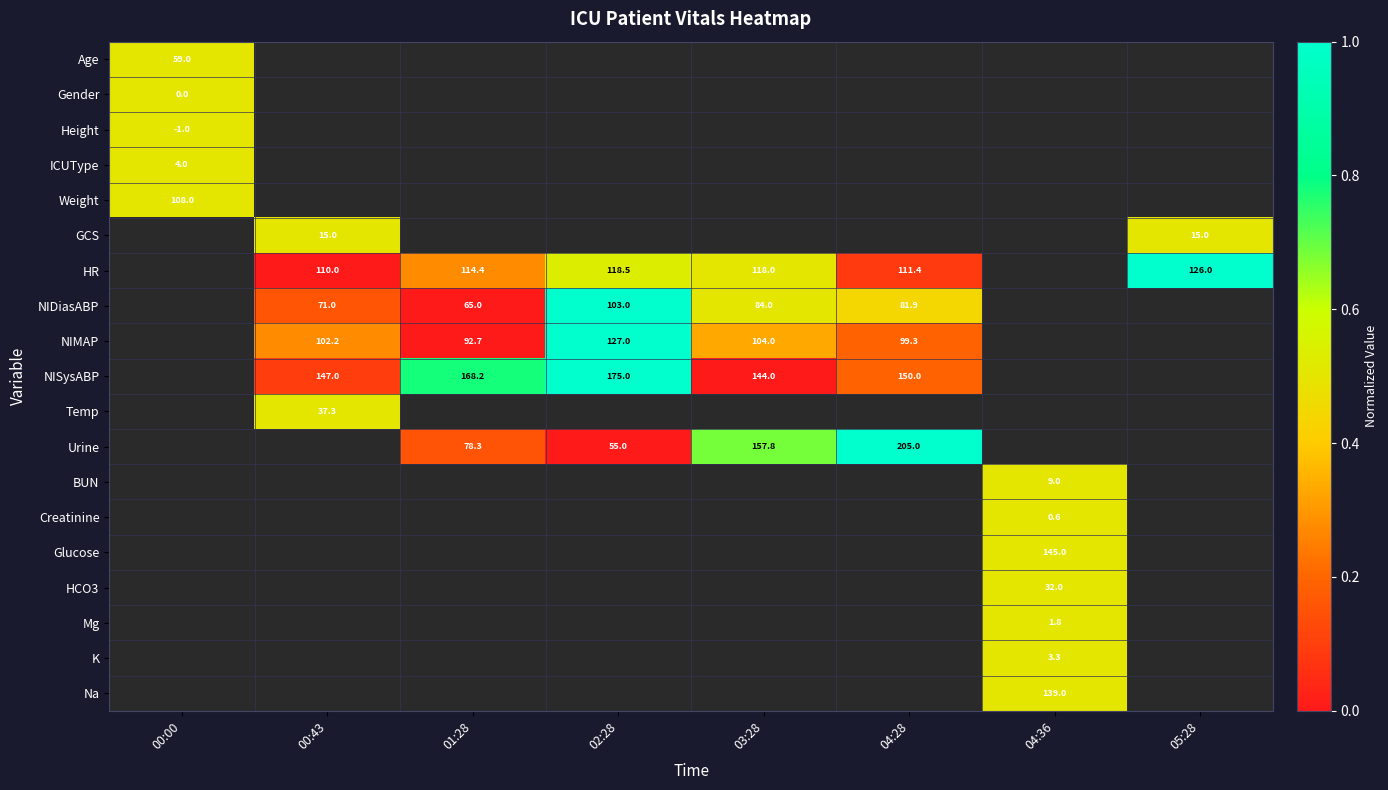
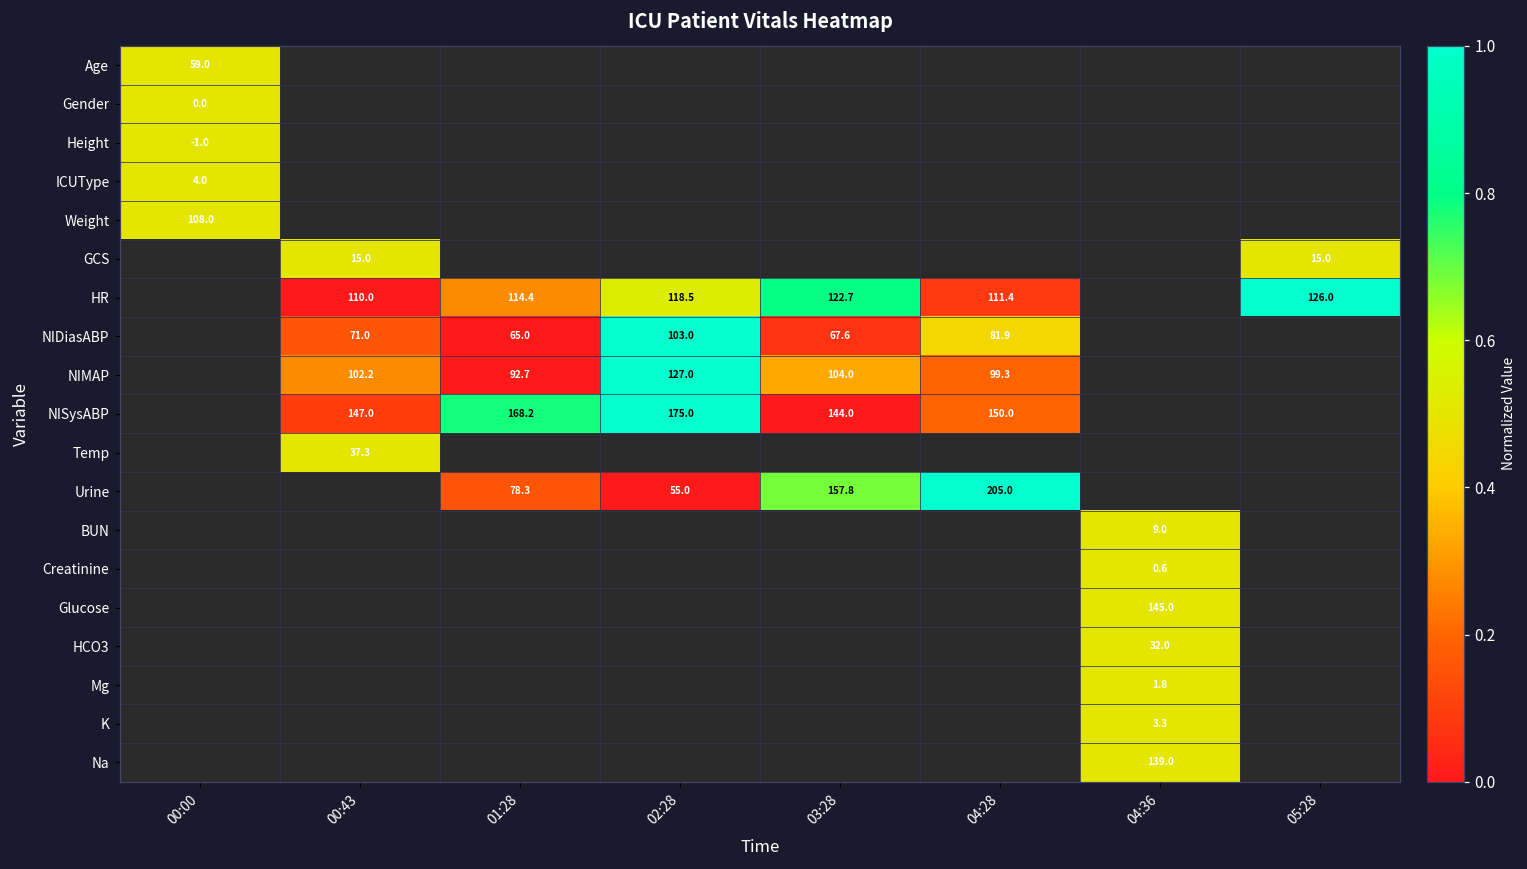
HR, 03:28: 118.0 -> 122.7
NIDiasABP, 03:28: 84.0 -> 67.6
